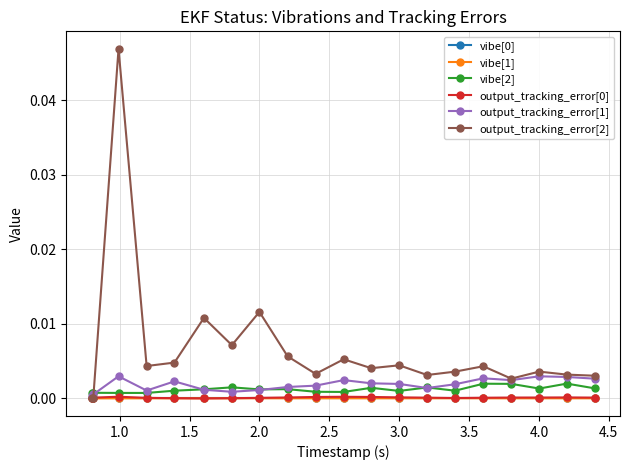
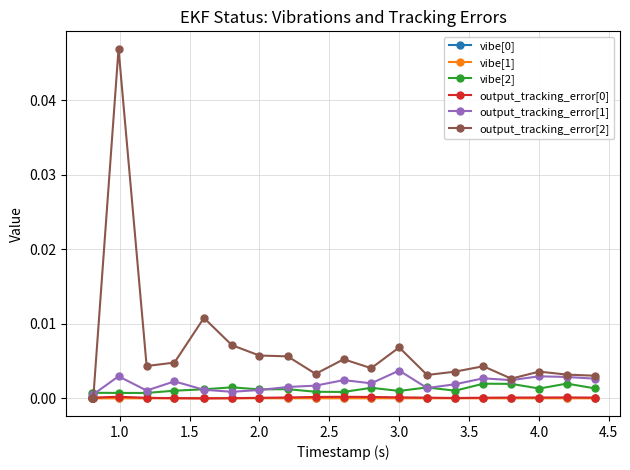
output_tracking_error[2], 2.0: 0.012 -> 0.006
output_tracking_error[1], 3.0: 0.002 -> 0.004
output_tracking_error[2], 3.0: 0.004 -> 0.007
